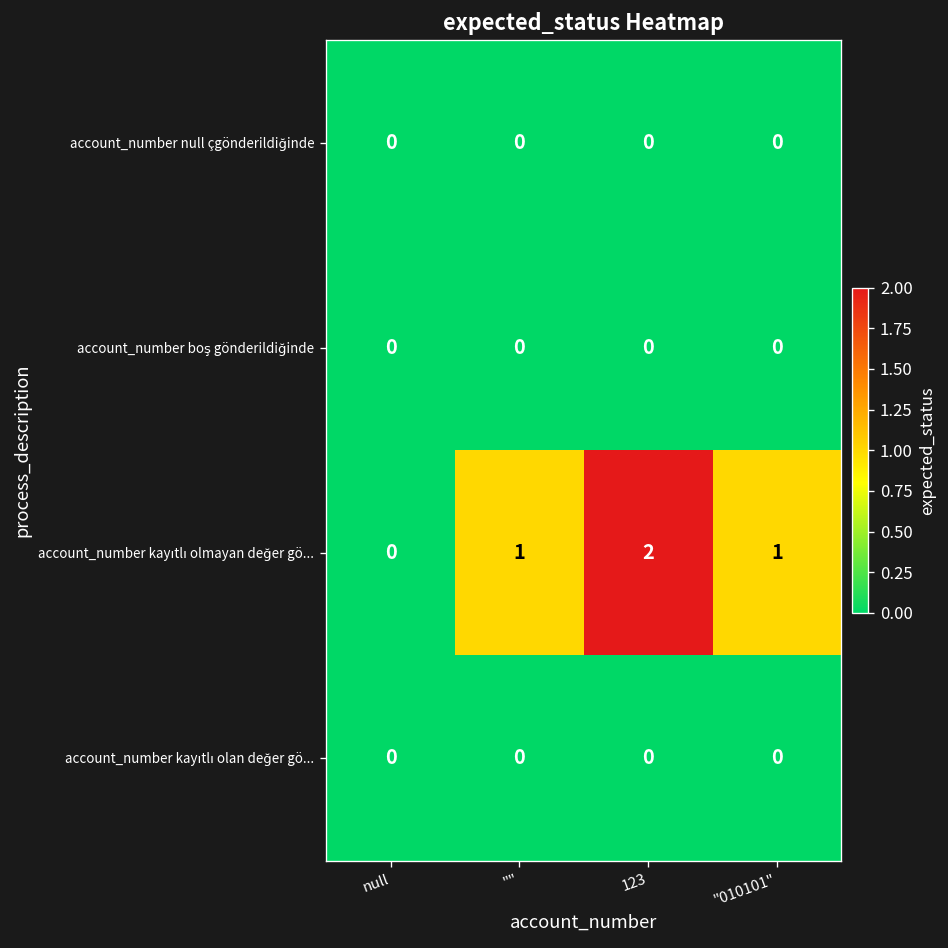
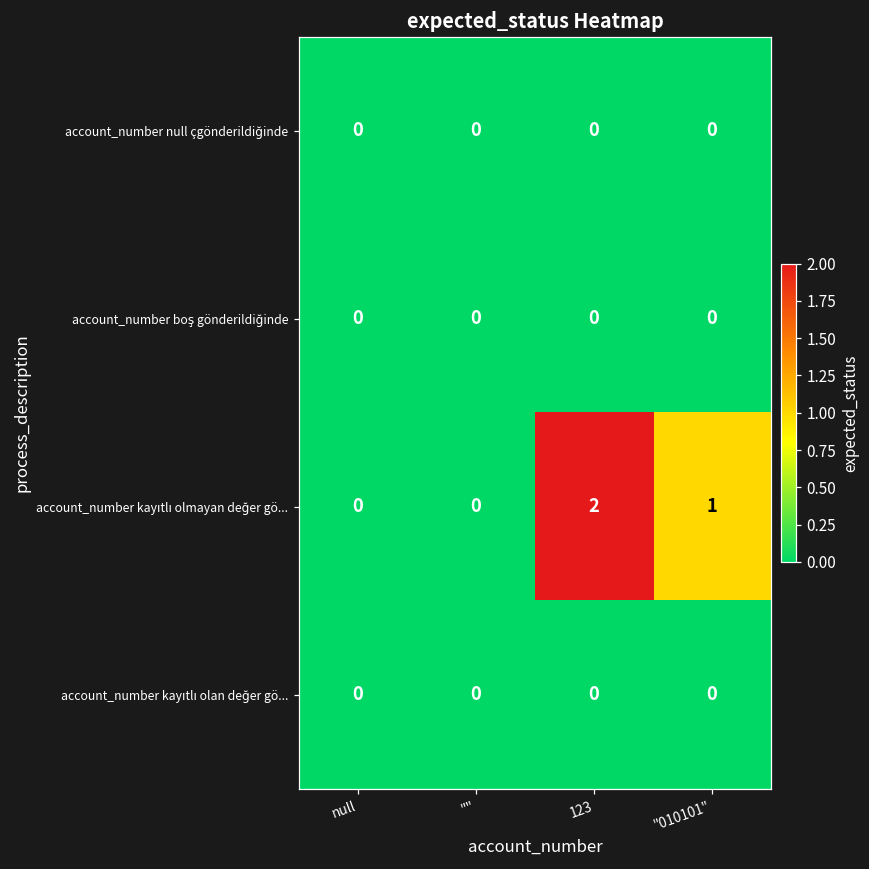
account_number kayıtlı olmayan değer gö..., "": 1 -> 0
